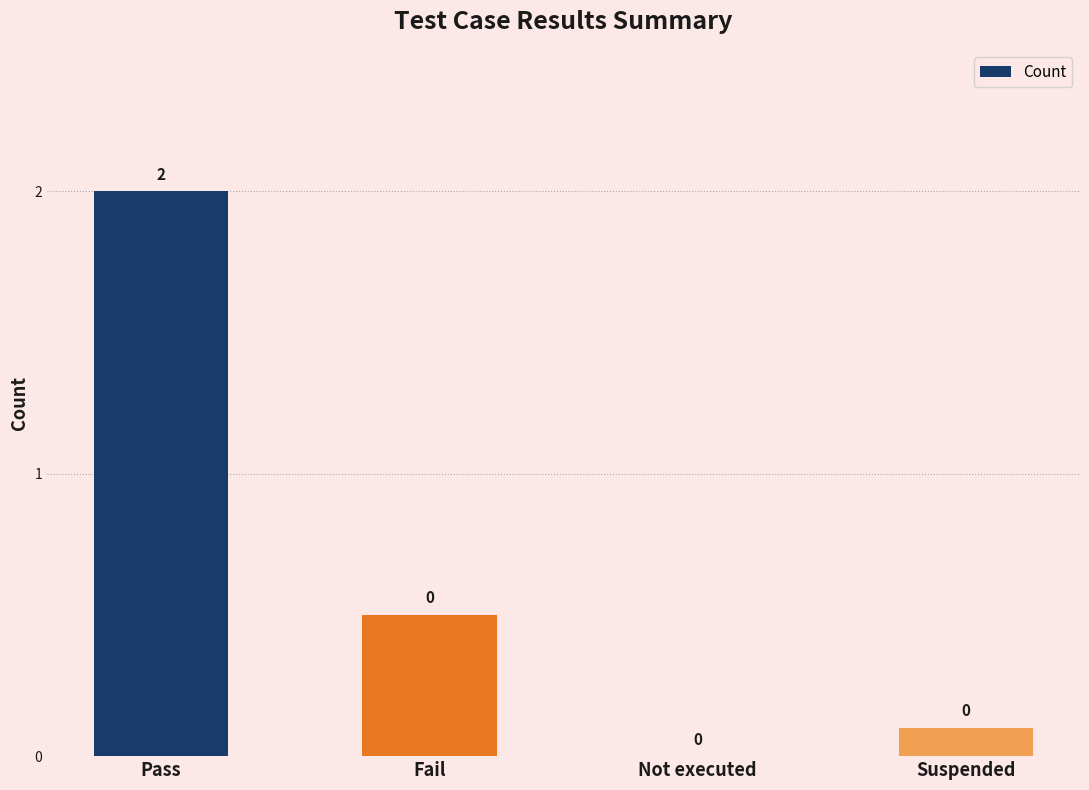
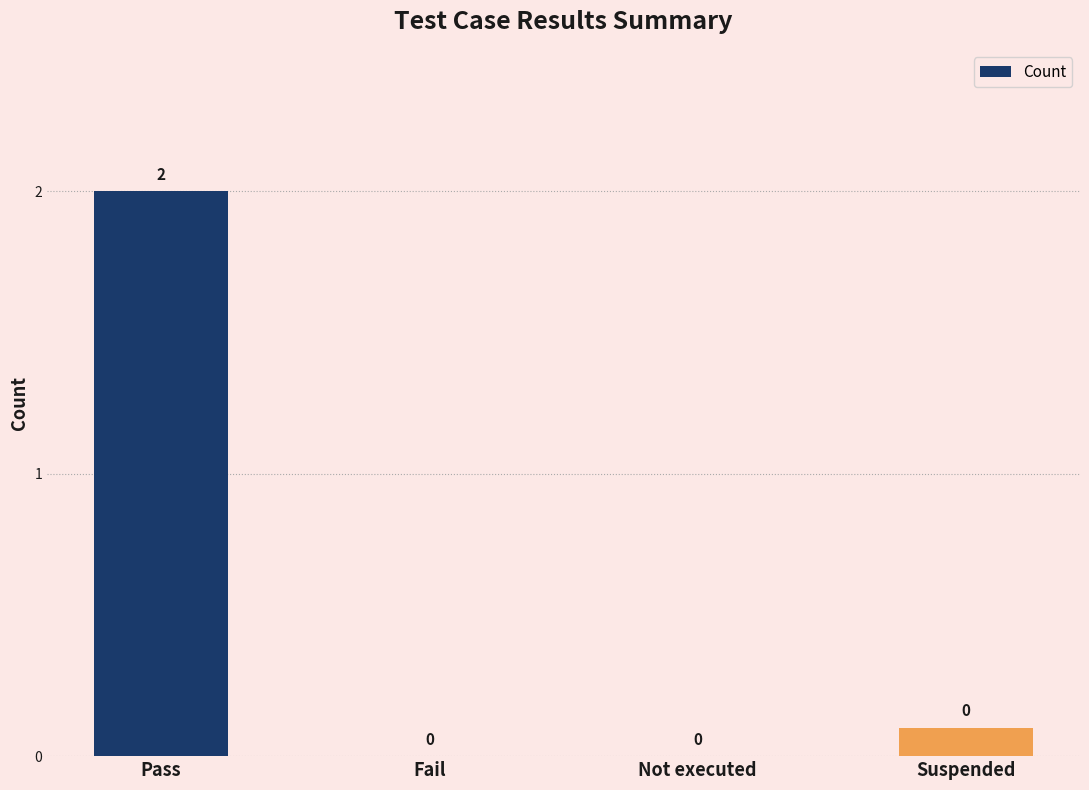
Fail: 0.5 -> 0.0
